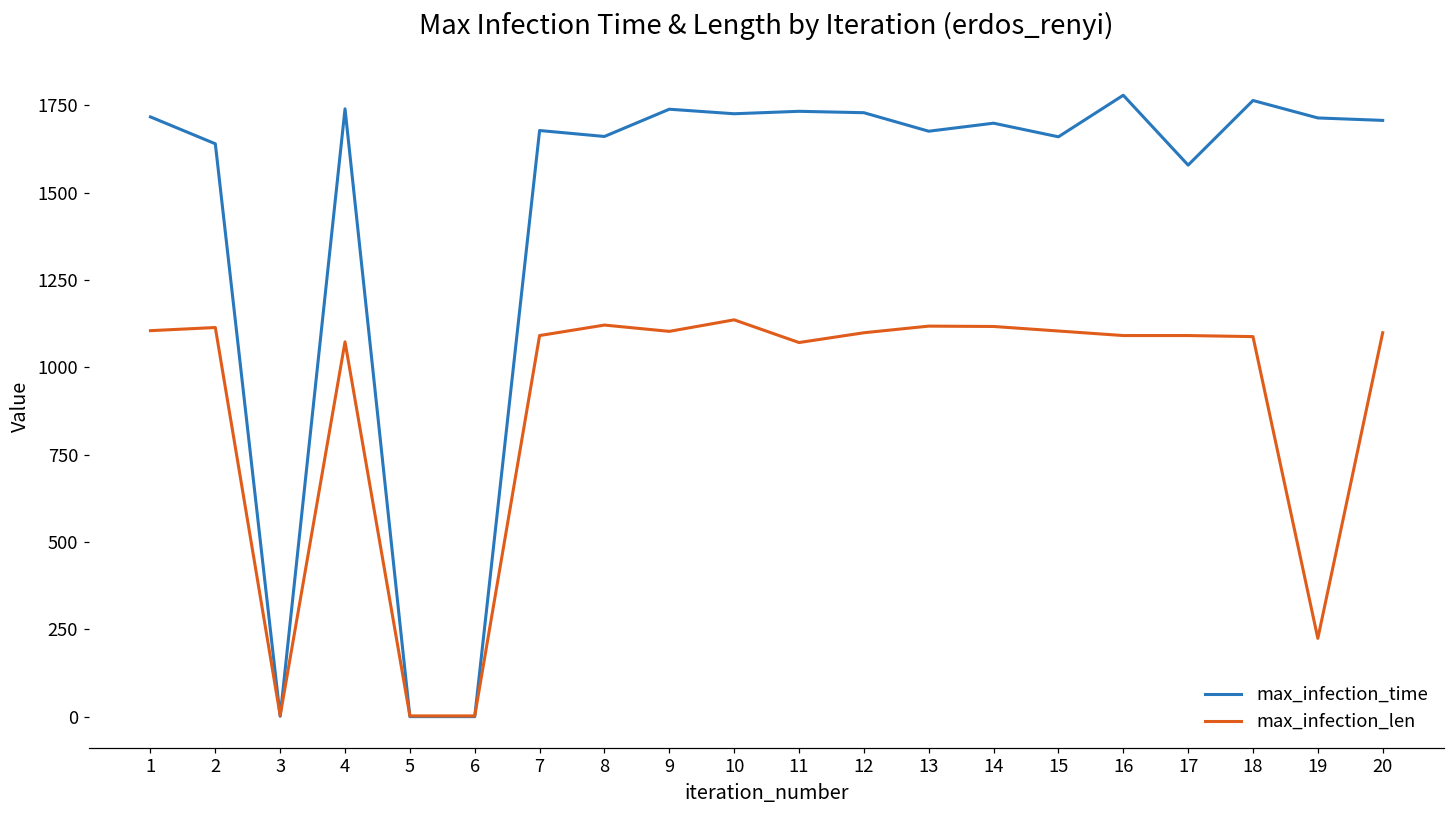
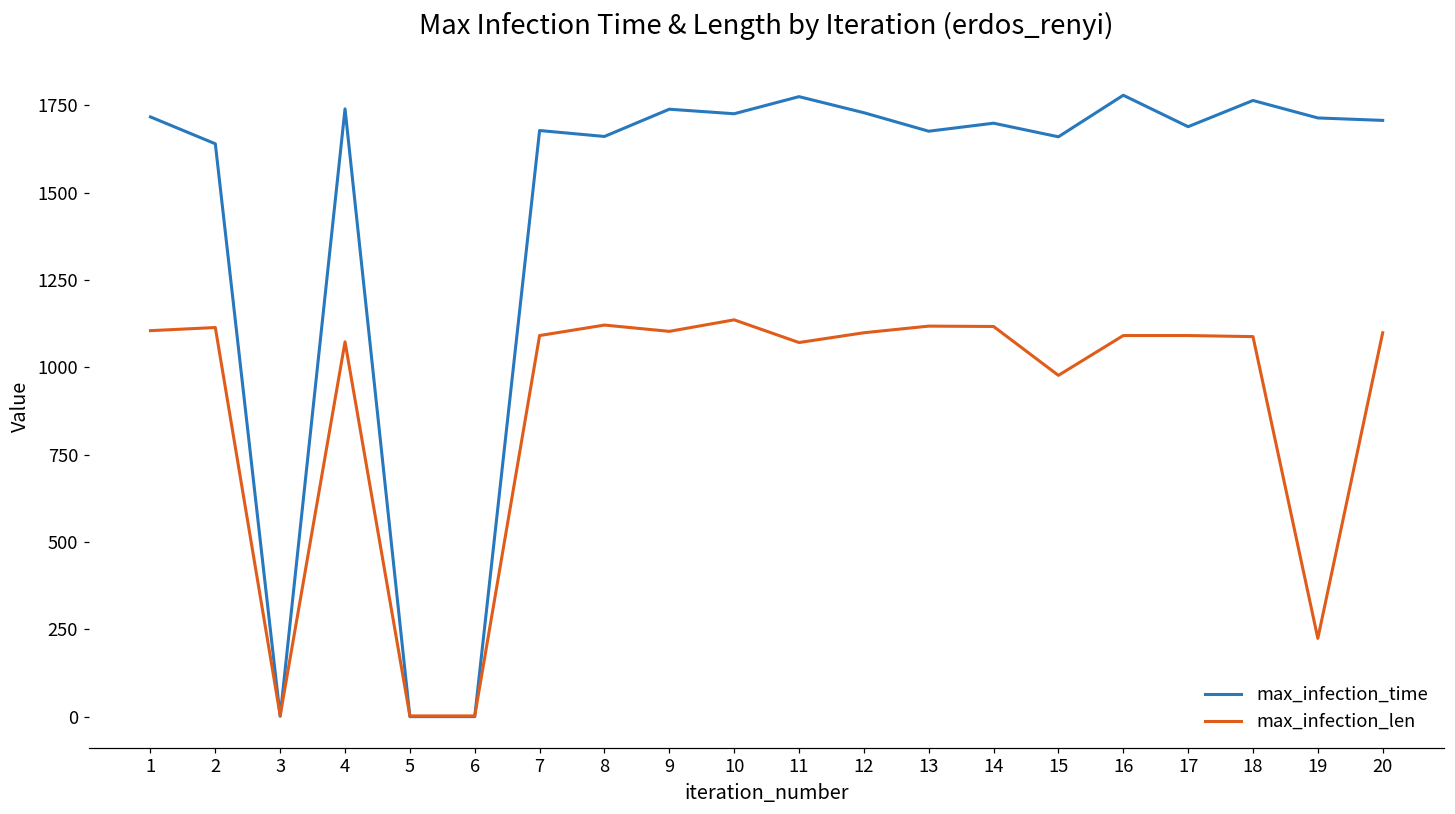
max_infection_time, 11: 1730 -> 1780
max_infection_len, 15: 1100 -> 980
max_infection_time, 17: 1580 -> 1690
